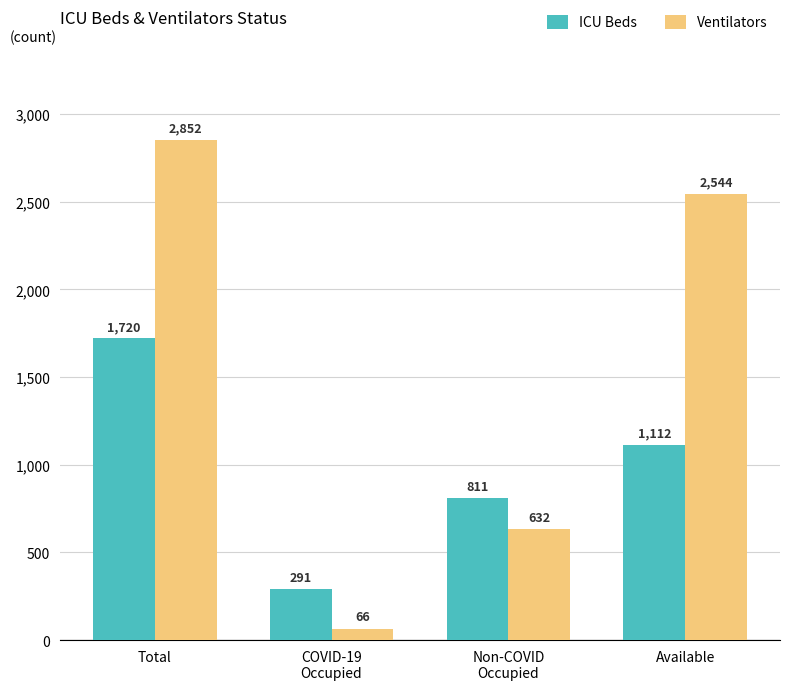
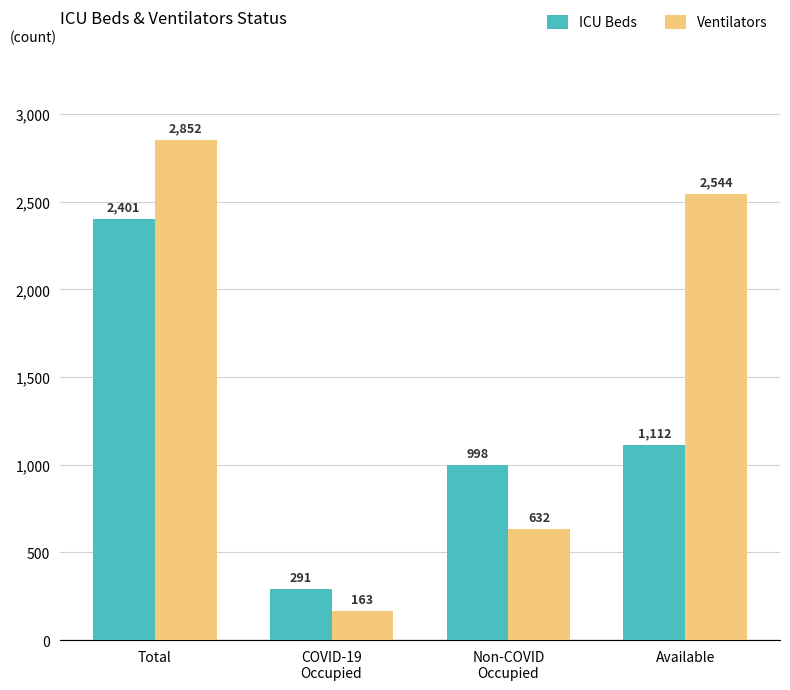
ICU Beds, Total: 1,720 -> 2,401
Ventilators, COVID-19 Occupied: 66 -> 163
ICU Beds, Non-COVID Occupied: 811 -> 998
